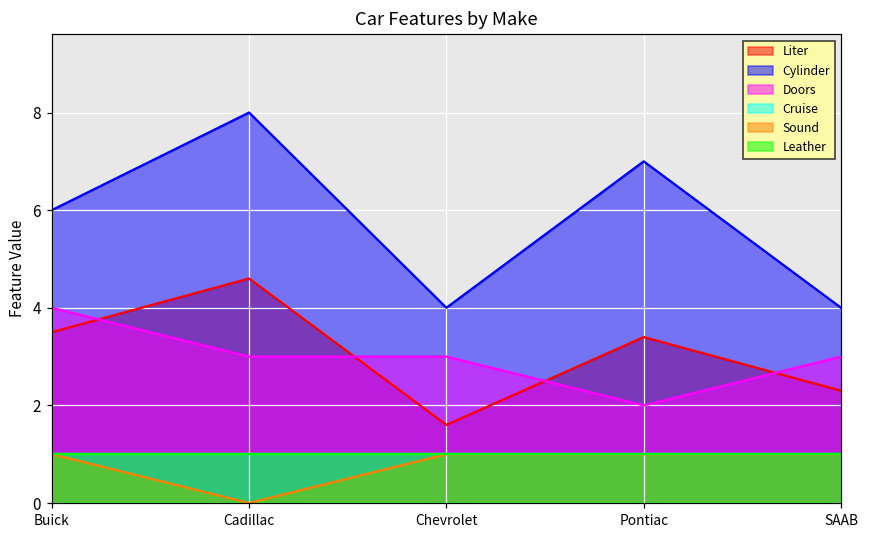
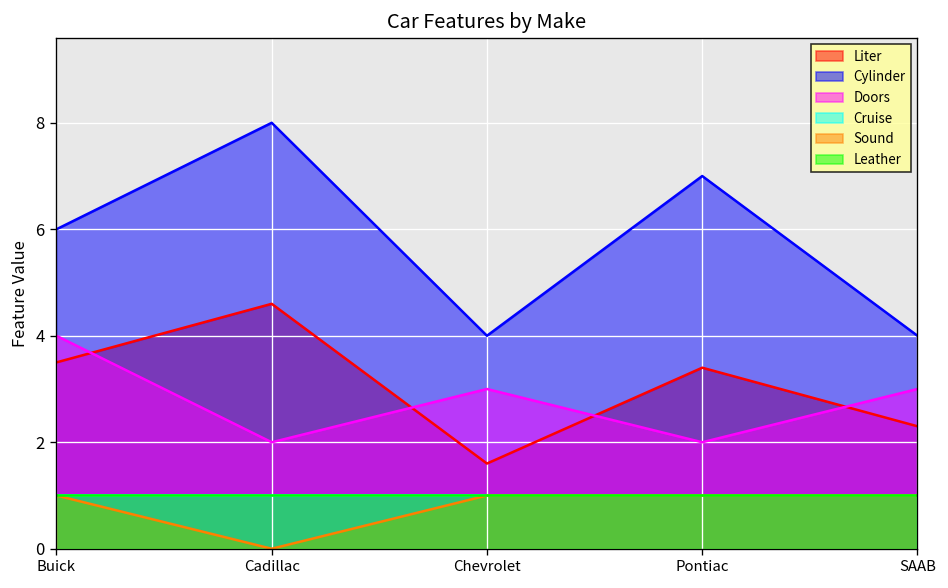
Doors, Cadillac: 3 -> 2
